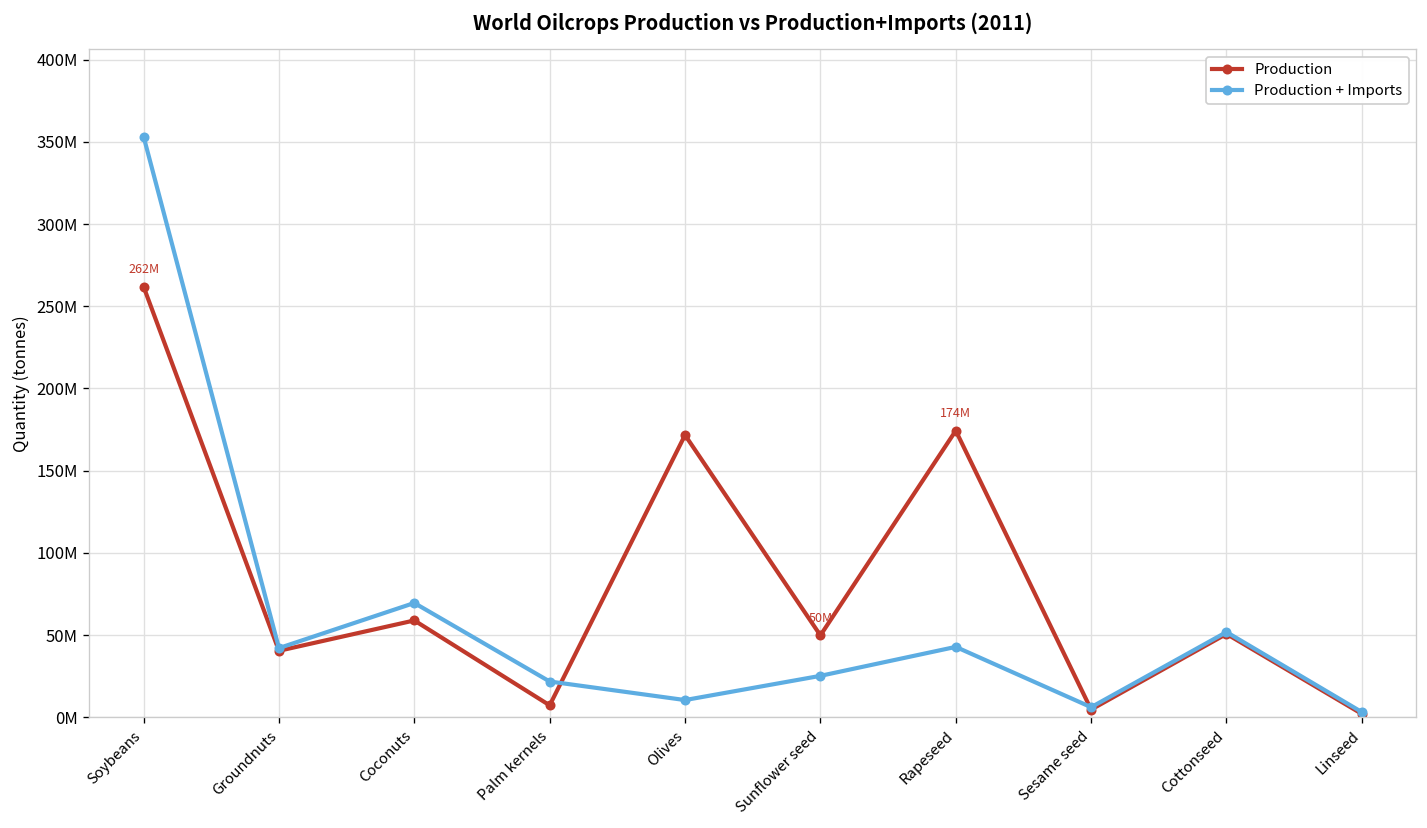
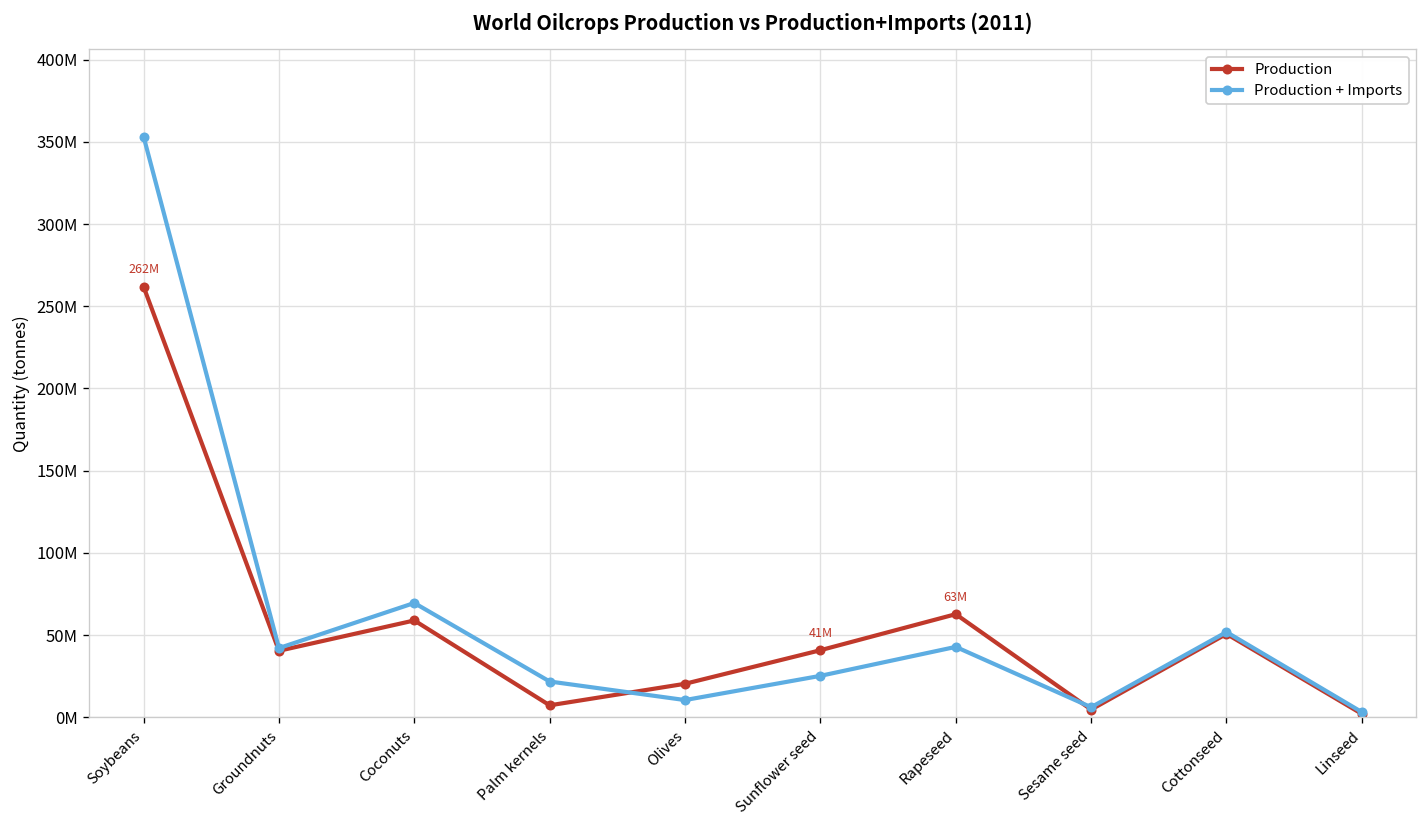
Production, Olives: 172000000 -> 20000000
Production, Sunflower seed: 50M -> 41M
Production, Rapeseed: 174M -> 63M
